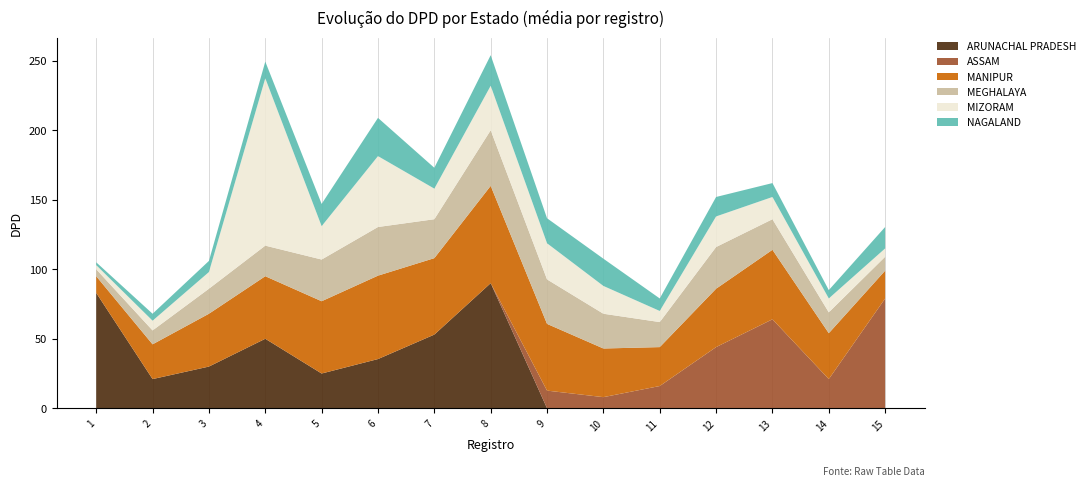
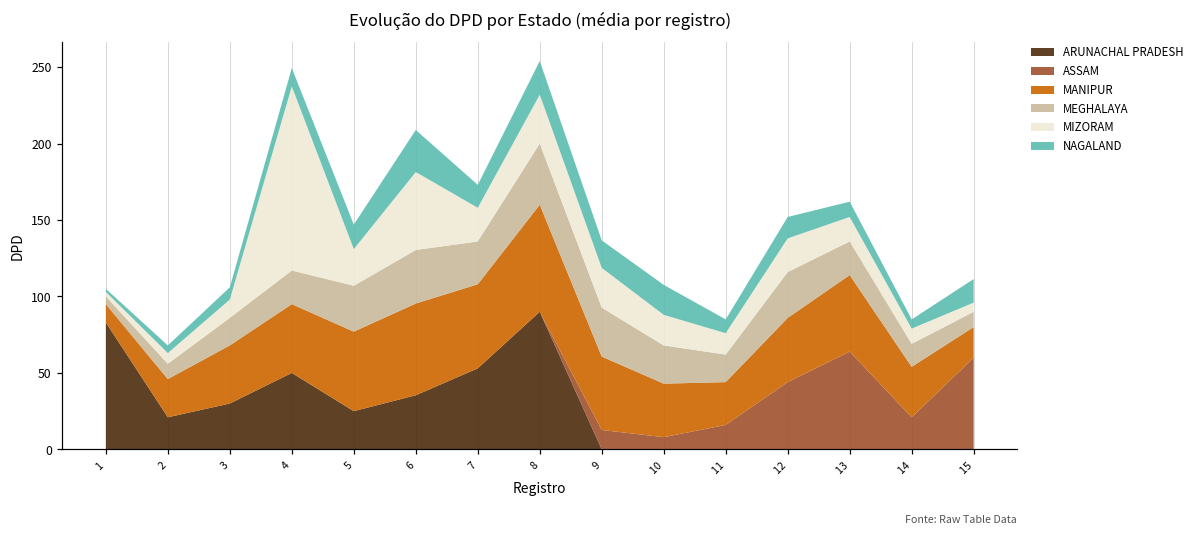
MIZORAM, 11: 8 -> 14
ASSAM, 15: 79 -> 60
